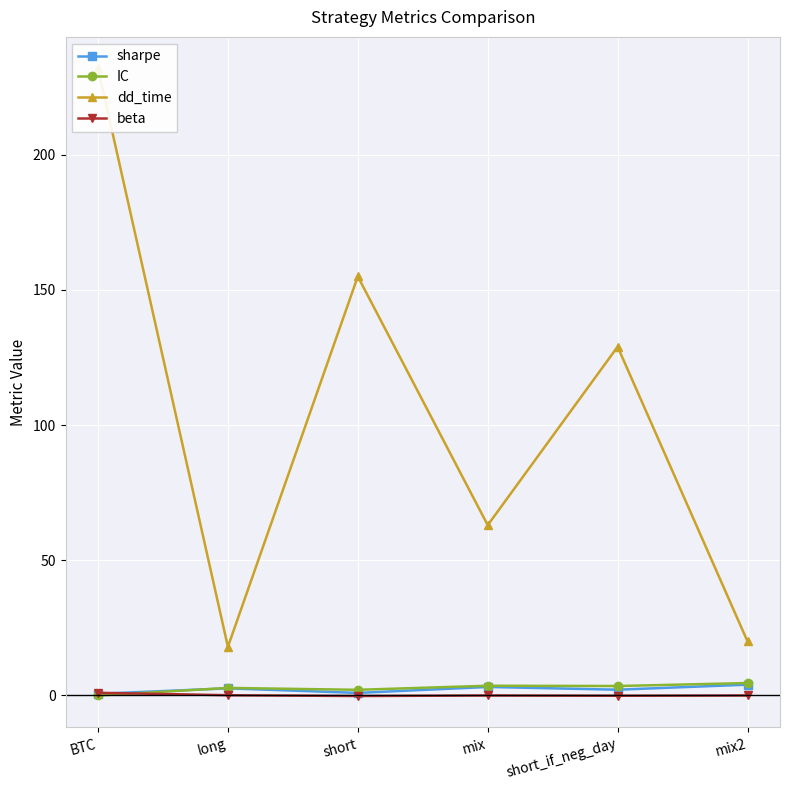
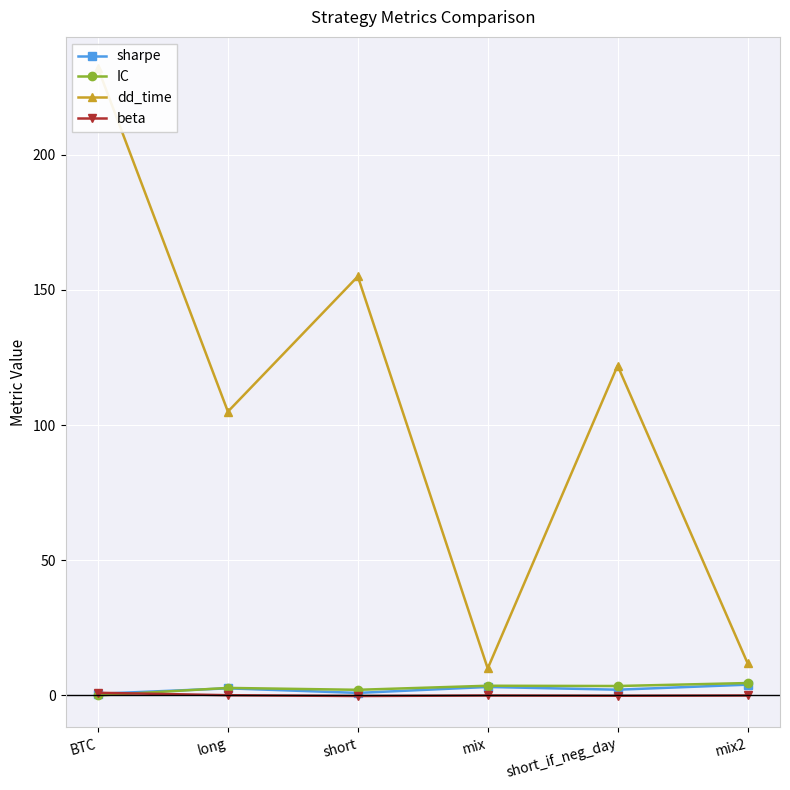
dd_time, long: 18 -> 105
dd_time, mix: 63 -> 10
dd_time, short_if_neg_day: 129 -> 122
dd_time, mix2: 20 -> 12
